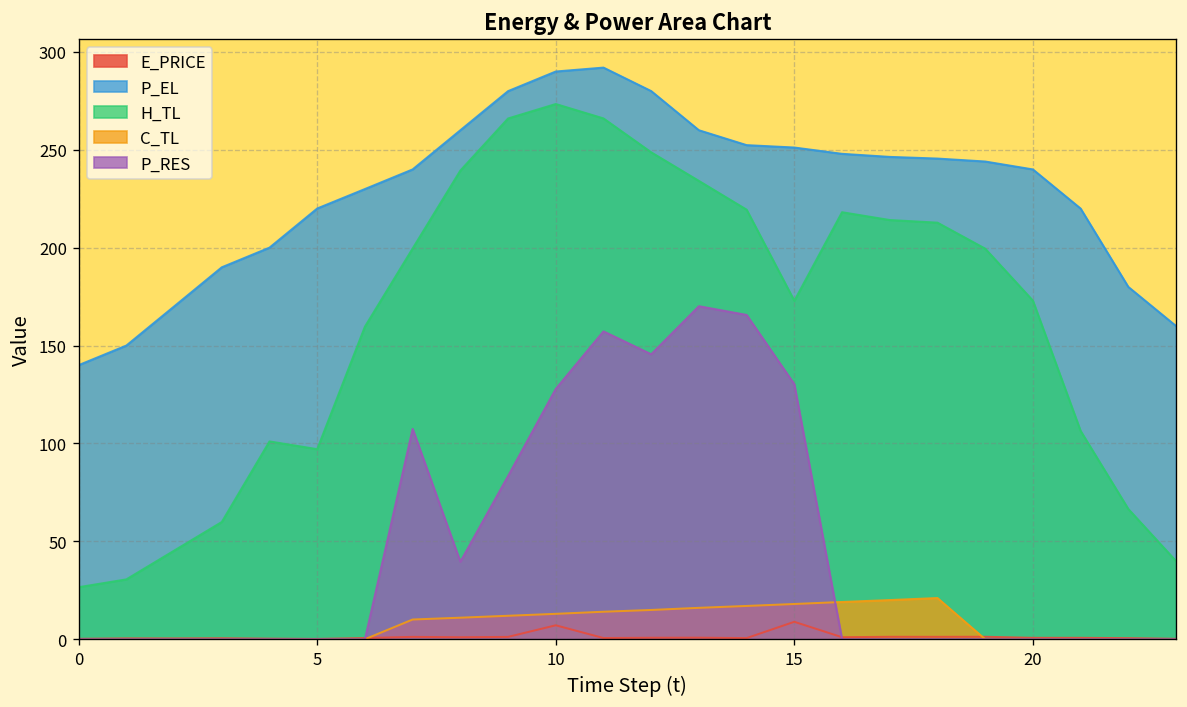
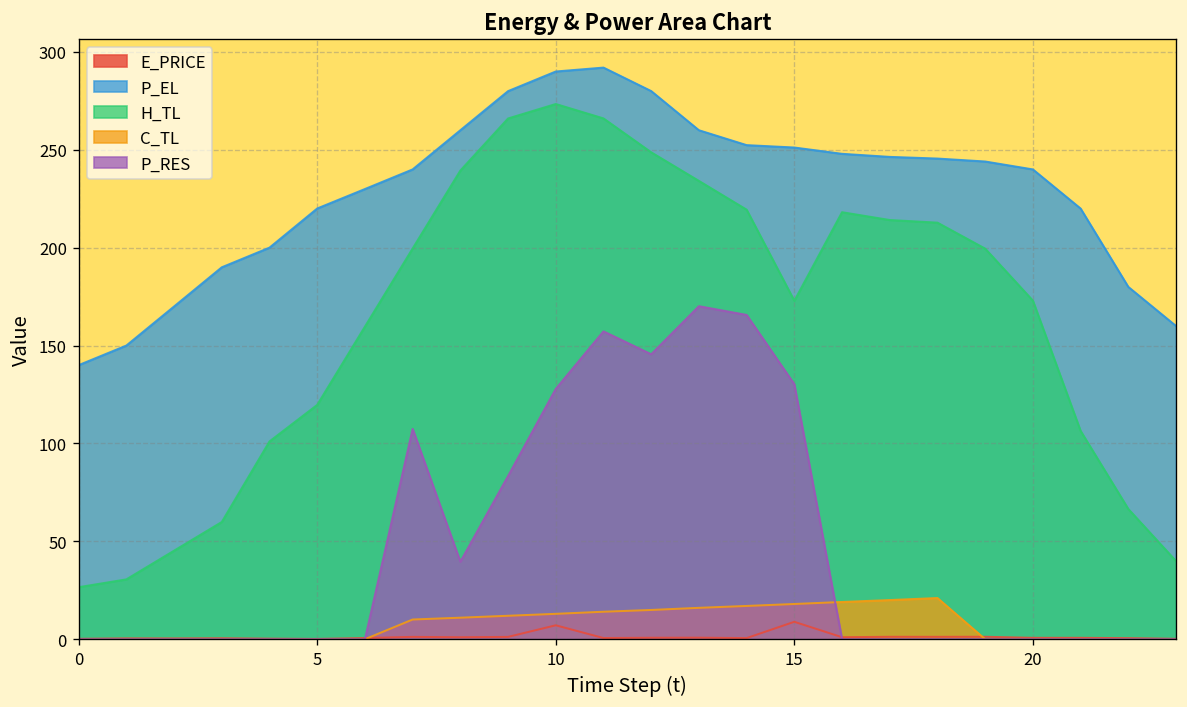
H_TL, 5: 97 -> 120
